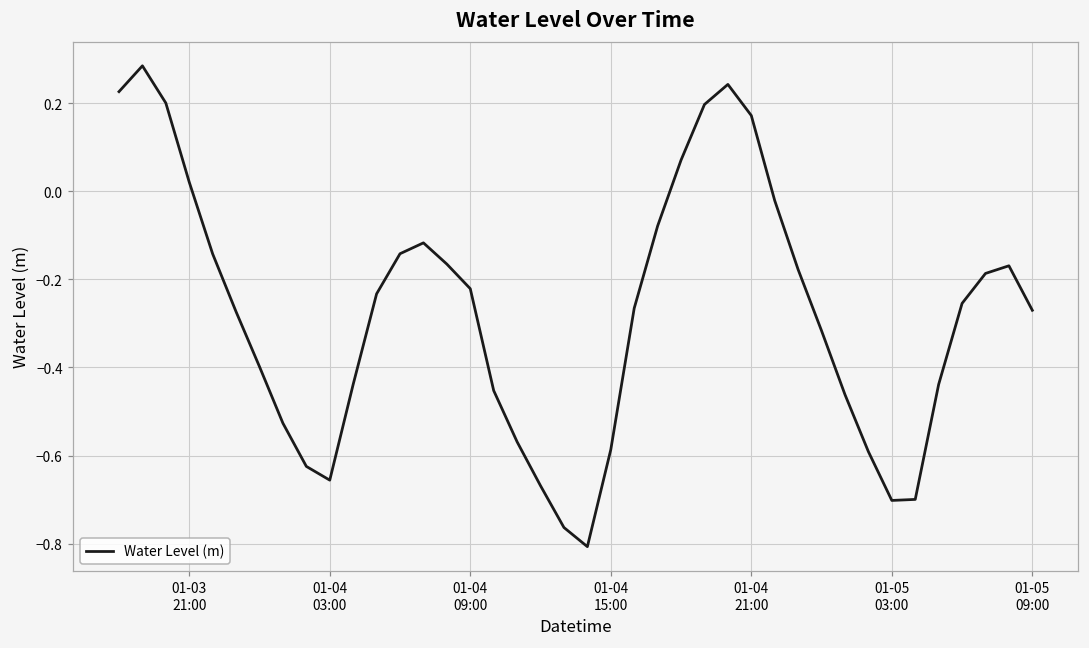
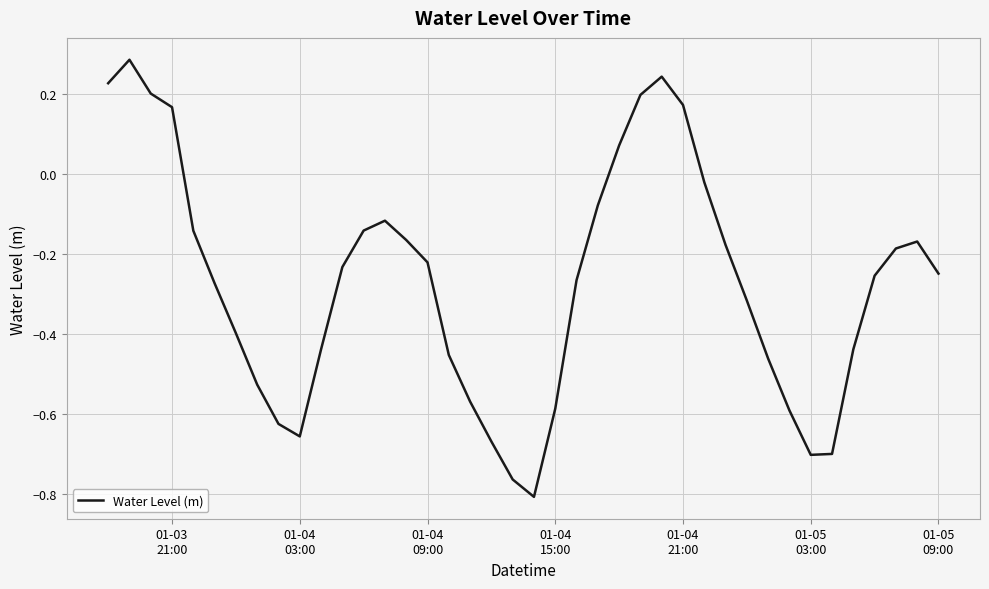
01-03 21:00: 0.02 -> 0.17
01-05 09:00: -0.27 -> -0.25
